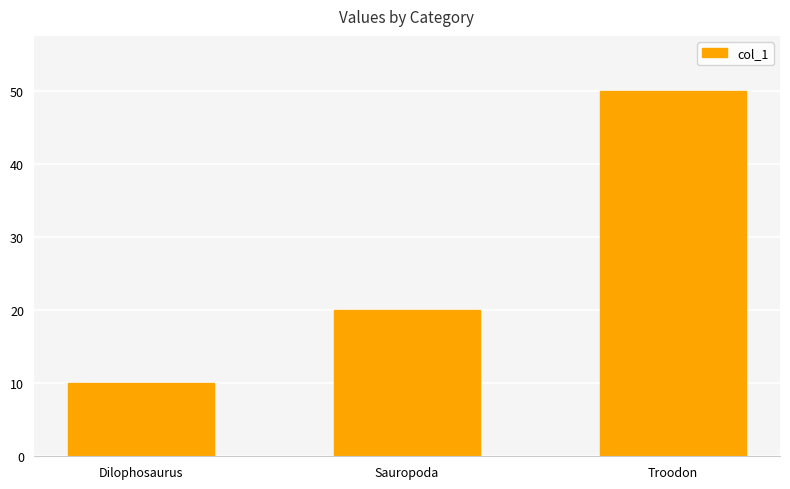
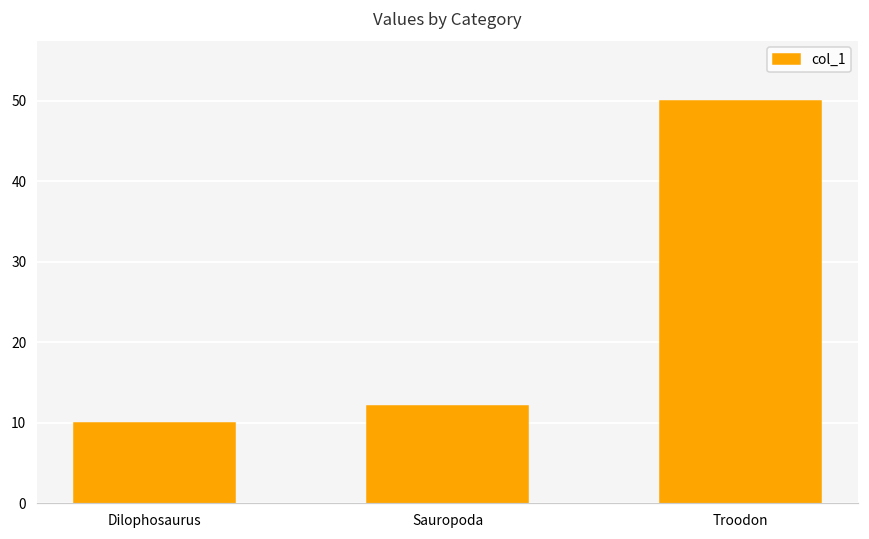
Sauropoda: 20 -> 12
